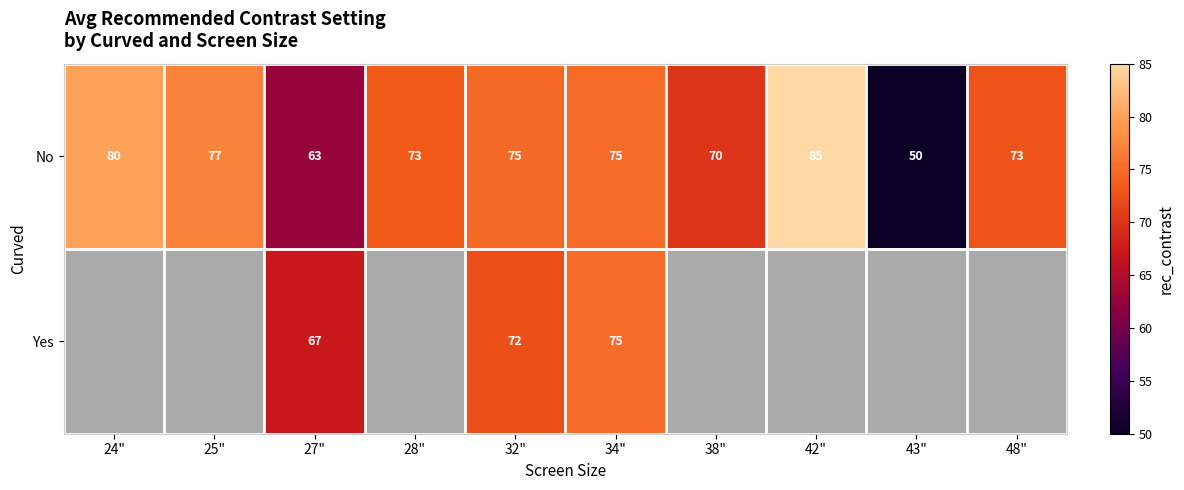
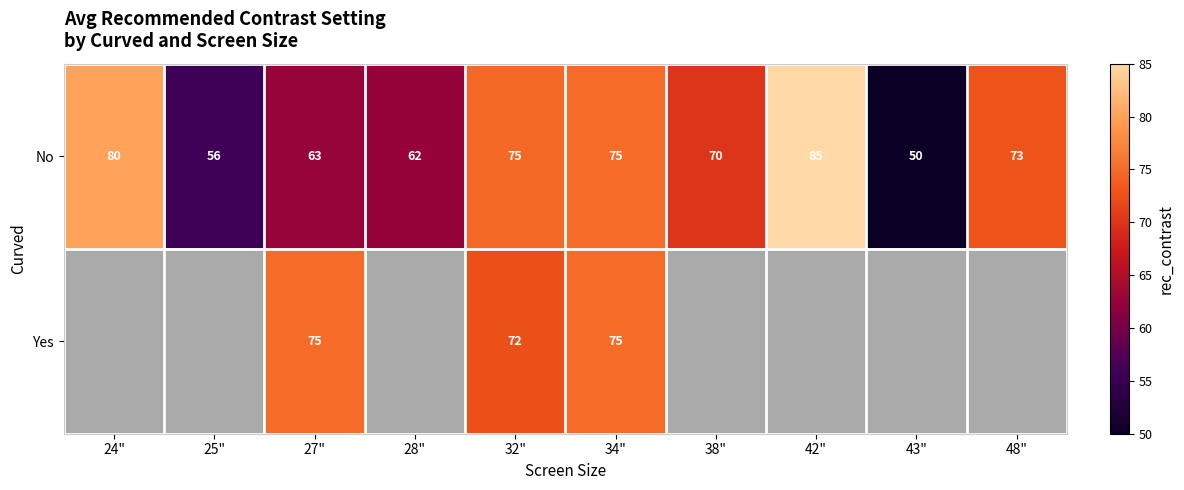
No, 25": 77 -> 56
No, 28": 73 -> 62
Yes, 27": 67 -> 75
